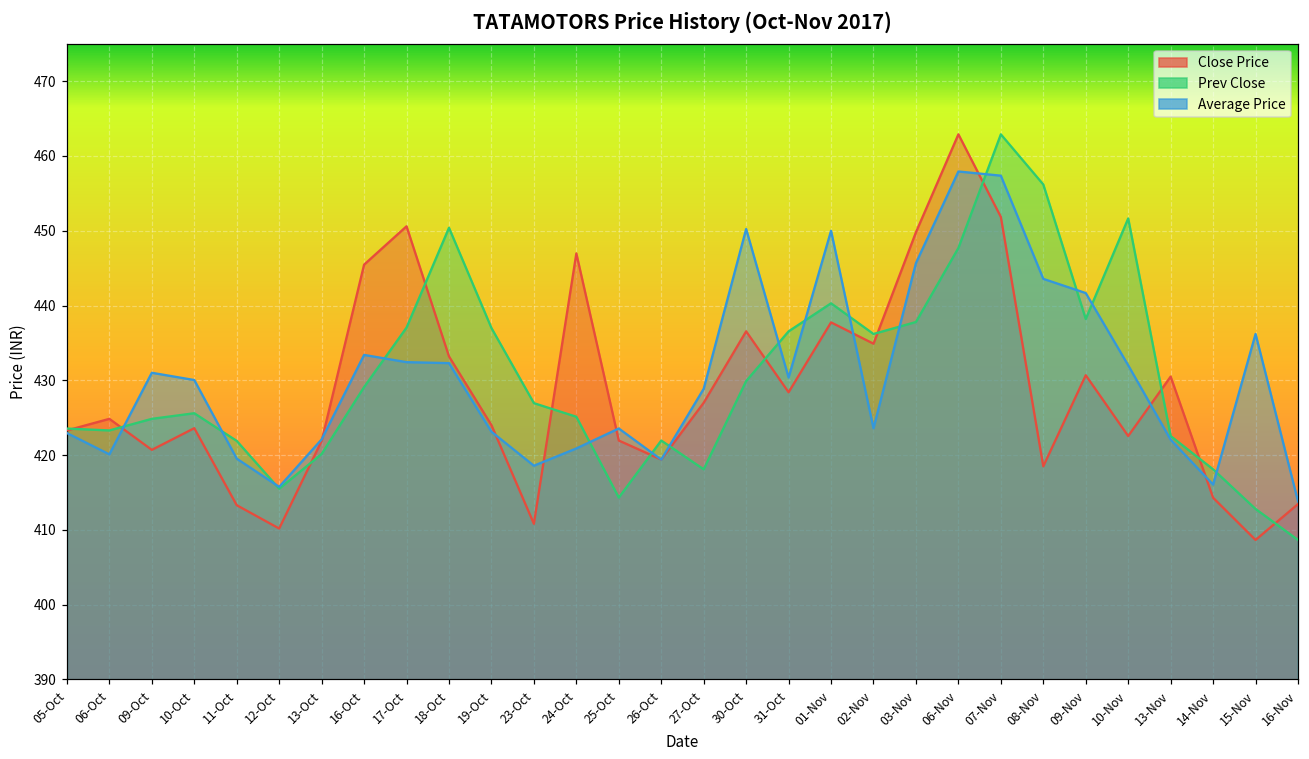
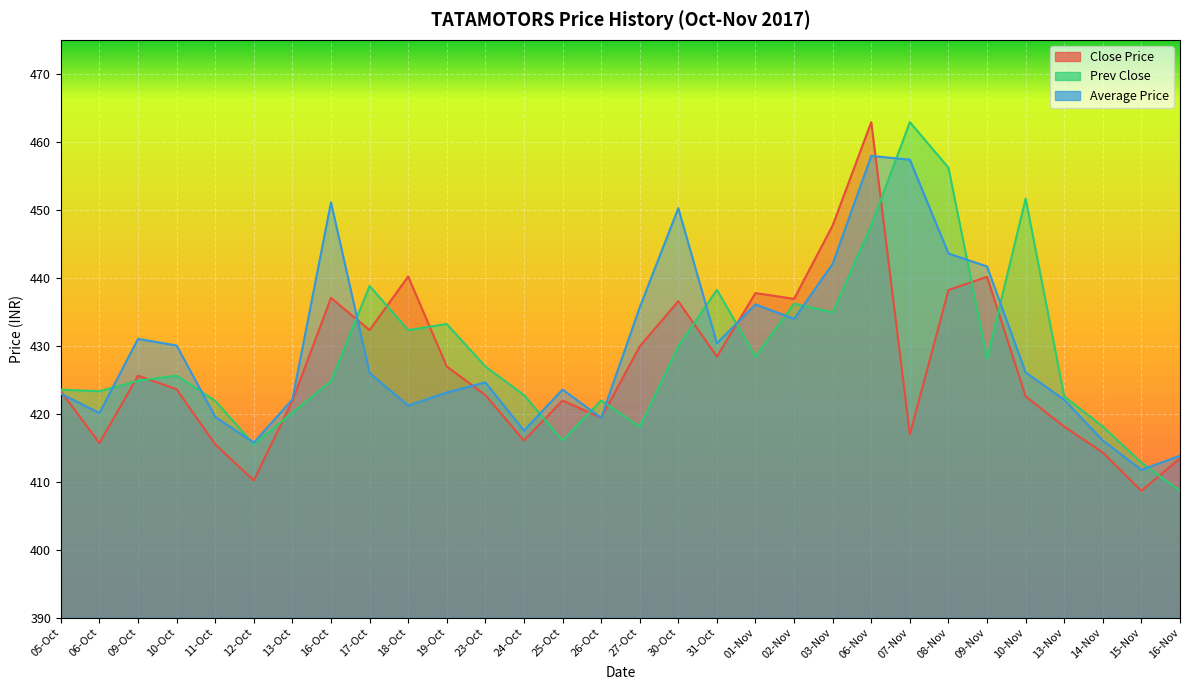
Close Price, 06-Oct: 425 -> 416
Close Price, 09-Oct: 421 -> 426
Close Price, 11-Oct: 413 -> 416
Close Price, 16-Oct: 445 -> 437
Prev Close, 16-Oct: 429 -> 425
Average Price, 16-Oct: 433 -> 451
Close Price, 17-Oct: 451 -> 432
Prev Close, 17-Oct: 437 -> 439
Average Price, 17-Oct: 432 -> 426
Close Price, 18-Oct: 433 -> 440
Prev Close, 18-Oct: 450 -> 432
Average Price, 18-Oct: 432 -> 421
Close Price, 19-Oct: 424 -> 427
Prev Close, 19-Oct: 437 -> 433
Close Price, 23-Oct: 411 -> 423
Average Price, 23-Oct: 419 -> 425
Close Price, 24-Oct: 447 -> 416
Prev Close, 24-Oct: 425 -> 423
Average Price, 24-Oct: 421 -> 418
Prev Close, 25-Oct: 414 -> 416
Close Price, 27-Oct: 427 -> 430
Average Price, 27-Oct: 429 -> 436
Prev Close, 31-Oct: 437 -> 438
Prev Close, 01-Nov: 440 -> 428
Average Price, 01-Nov: 450 -> 436
Close Price, 02-Nov: 435 -> 437
Average Price, 02-Nov: 424 -> 434
Close Price, 03-Nov: 450 -> 448
Prev Close, 03-Nov: 438 -> 435
Average Price, 03-Nov: 446 -> 442
Close Price, 07-Nov: 452 -> 417
Close Price, 08-Nov: 419 -> 438
Close Price, 09-Nov: 431 -> 440
Prev Close, 09-Nov: 438 -> 428
Average Price, 10-Nov: 432 -> 426
Close Price, 13-Nov: 431 -> 418
Average Price, 15-Nov: 436 -> 412
